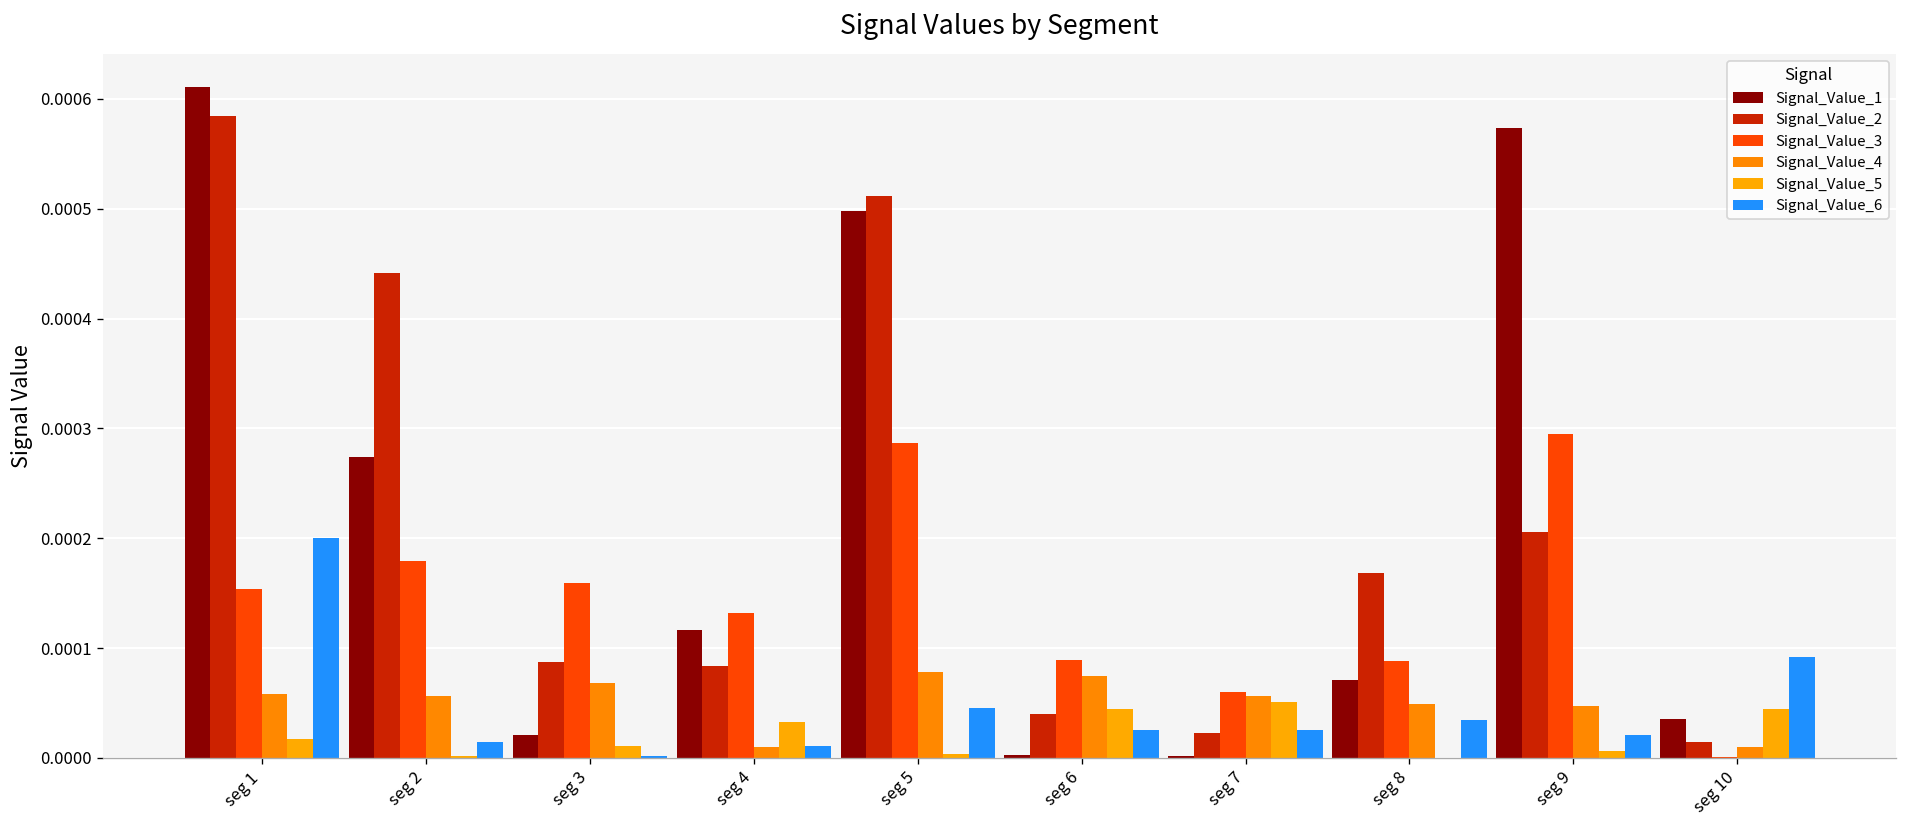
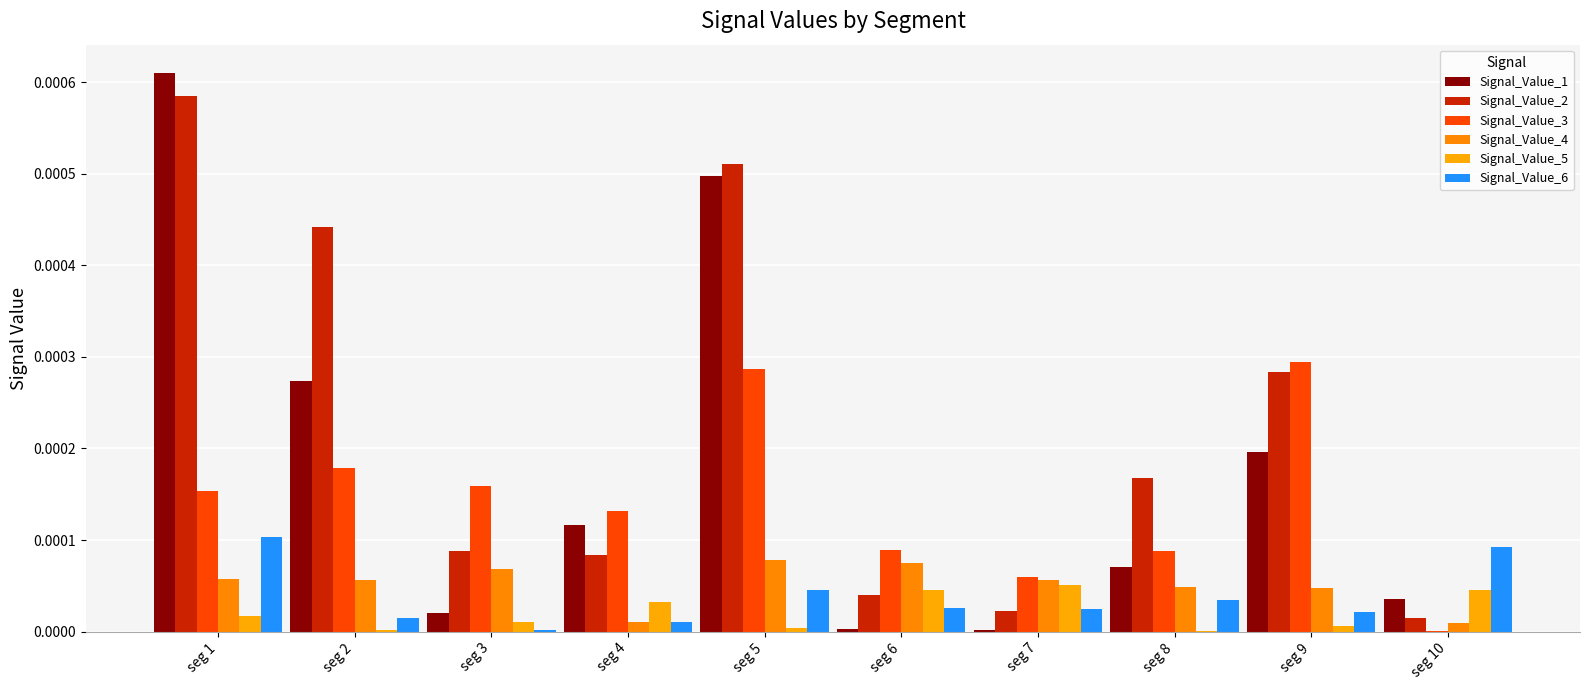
Signal_Value_6, seg 1: 0.00020 -> 0.00010
Signal_Value_1, seg 9: 0.00057 -> 0.00020
Signal_Value_2, seg 9: 0.00021 -> 0.00028
